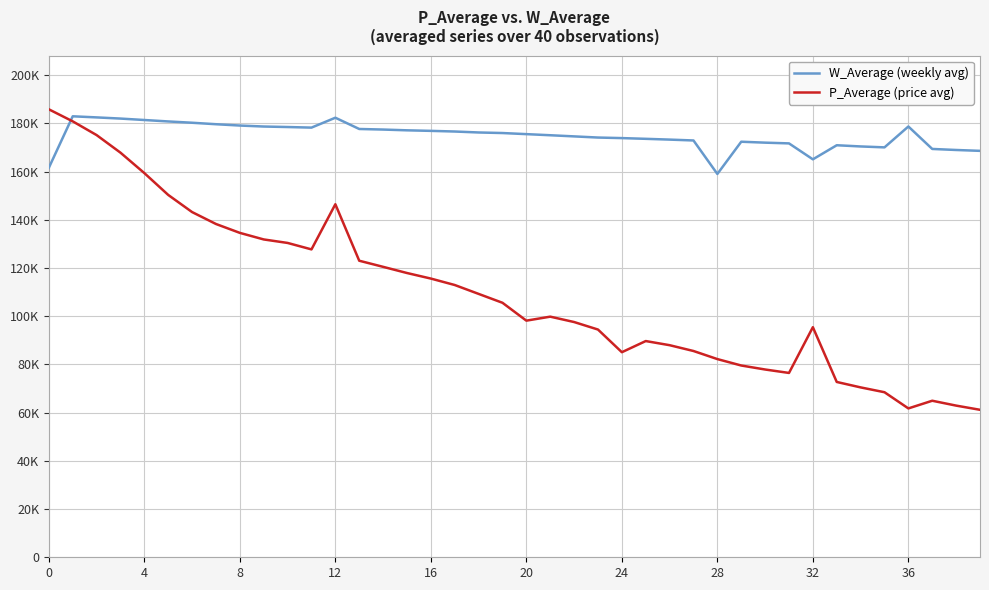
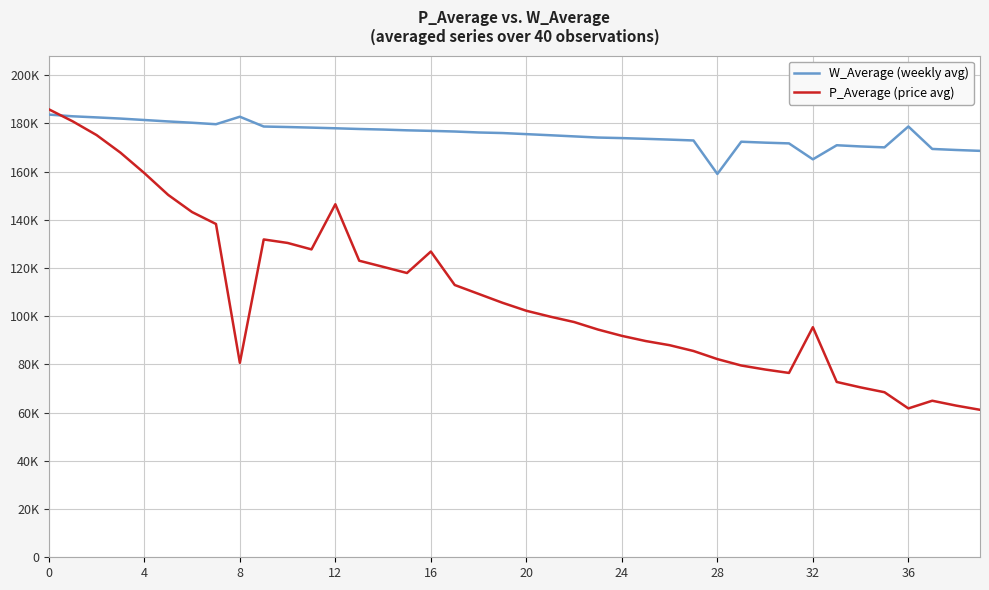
W_Average (weekly avg), 0: 162000 -> 184000
W_Average (weekly avg), 8: 179000 -> 183000
P_Average (price avg), 8: 135000 -> 81000
W_Average (weekly avg), 12: 182000 -> 178000
P_Average (price avg), 16: 116000 -> 127000
P_Average (price avg), 20: 98000 -> 102000
P_Average (price avg), 24: 85000 -> 92000
